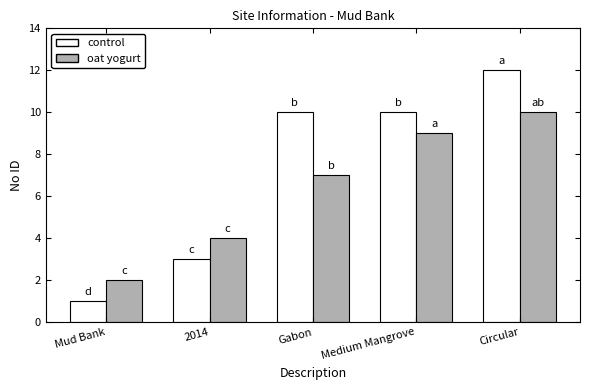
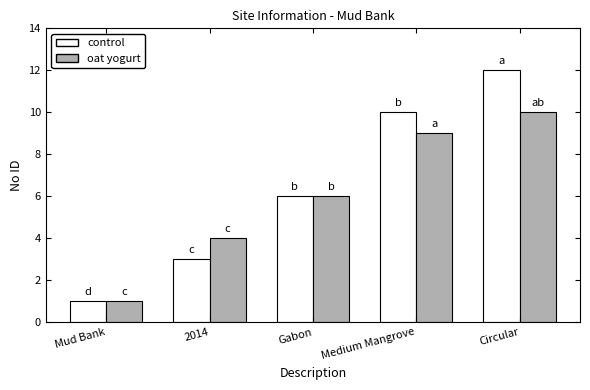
oat yogurt, Mud Bank: 2 -> 1
control, Gabon: 10 -> 6
oat yogurt, Gabon: 7 -> 6
